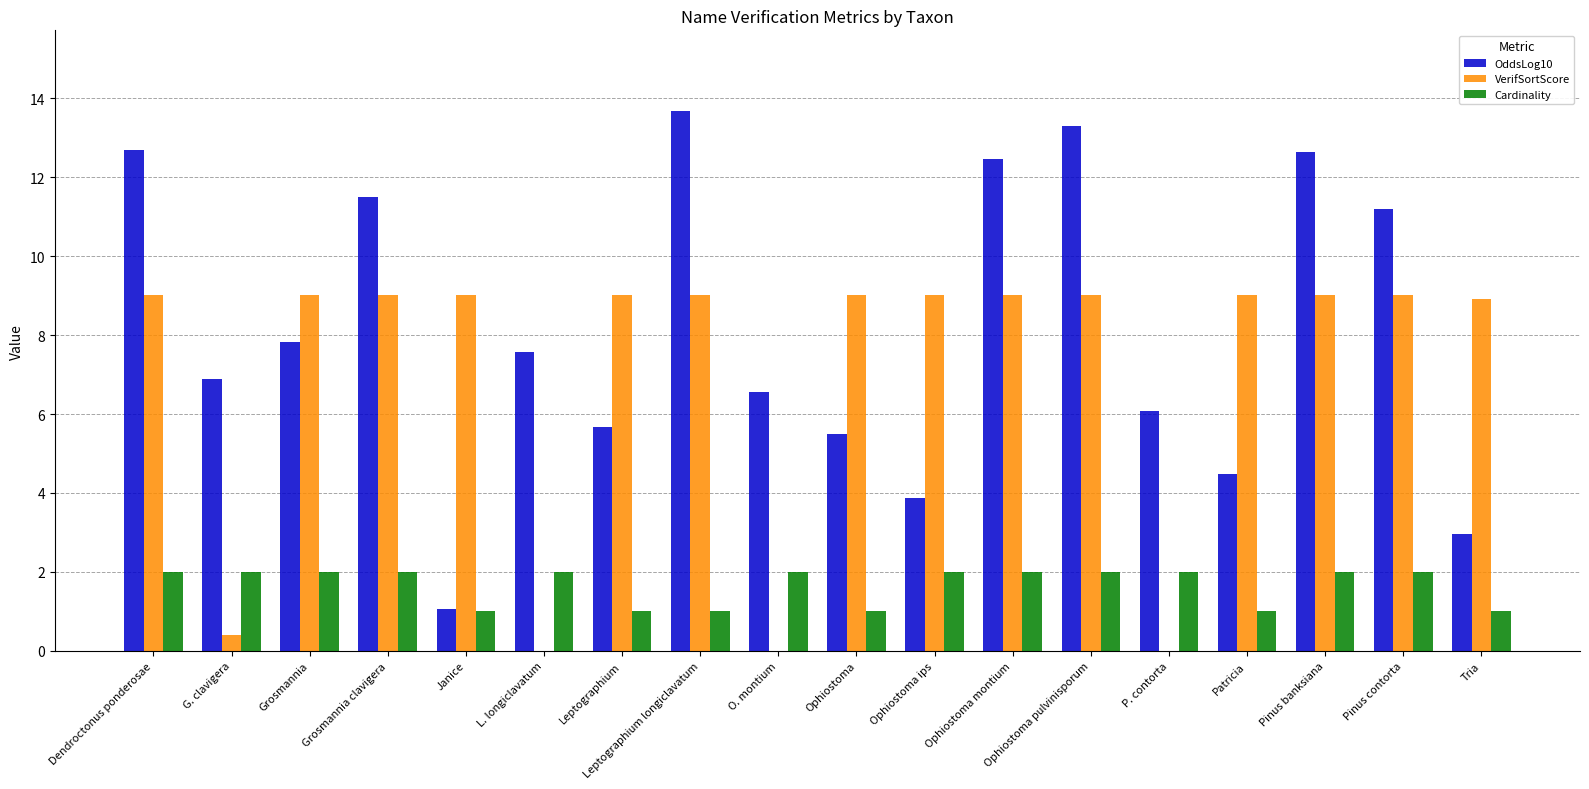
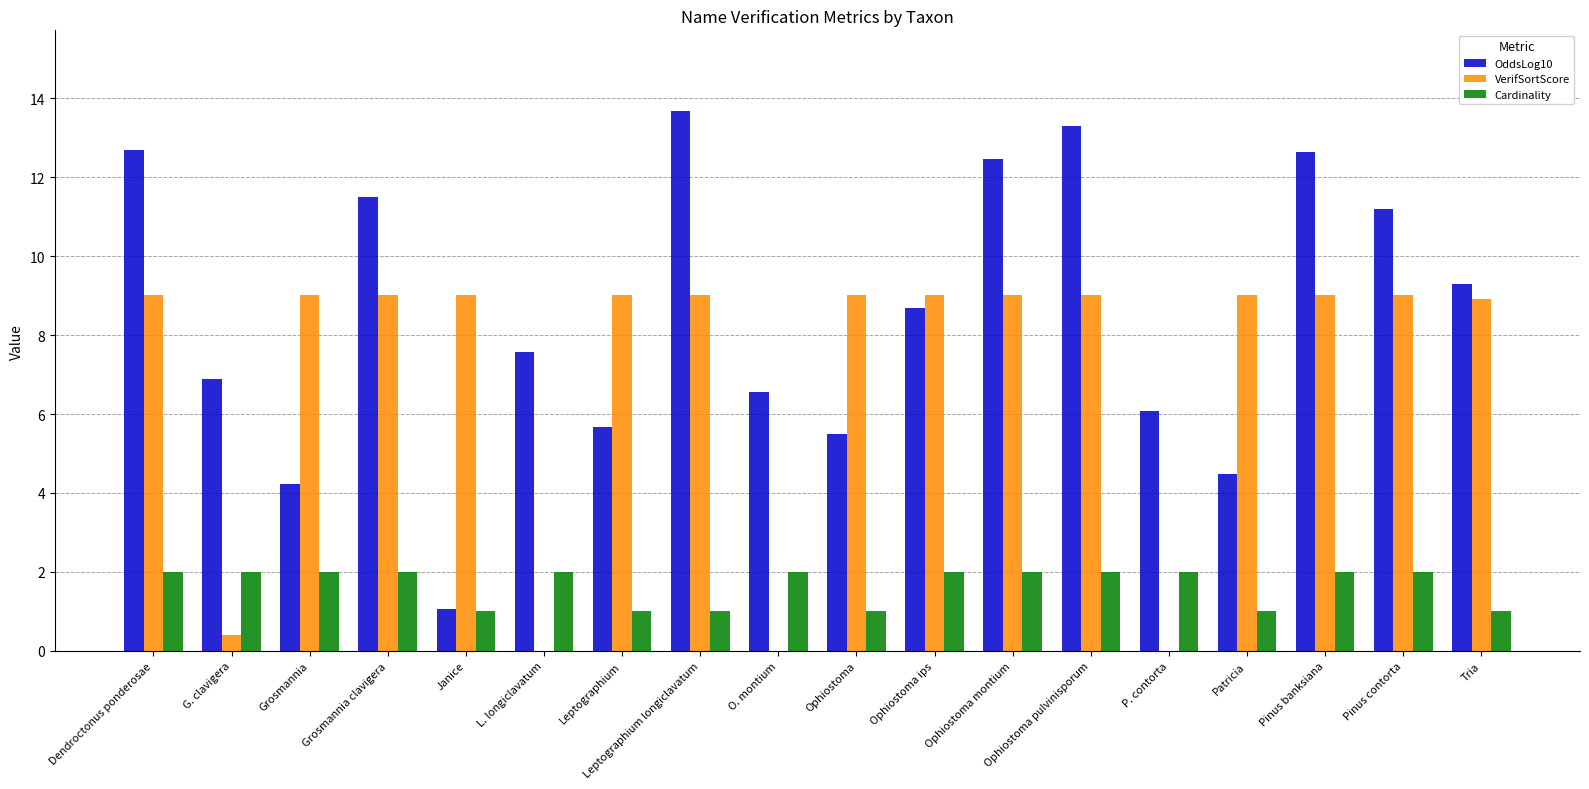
OddsLog10, Grosmannia: 7.8 -> 4.2
OddsLog10, Ophiostoma ips: 3.9 -> 8.7
OddsLog10, Tria: 3.0 -> 9.3
